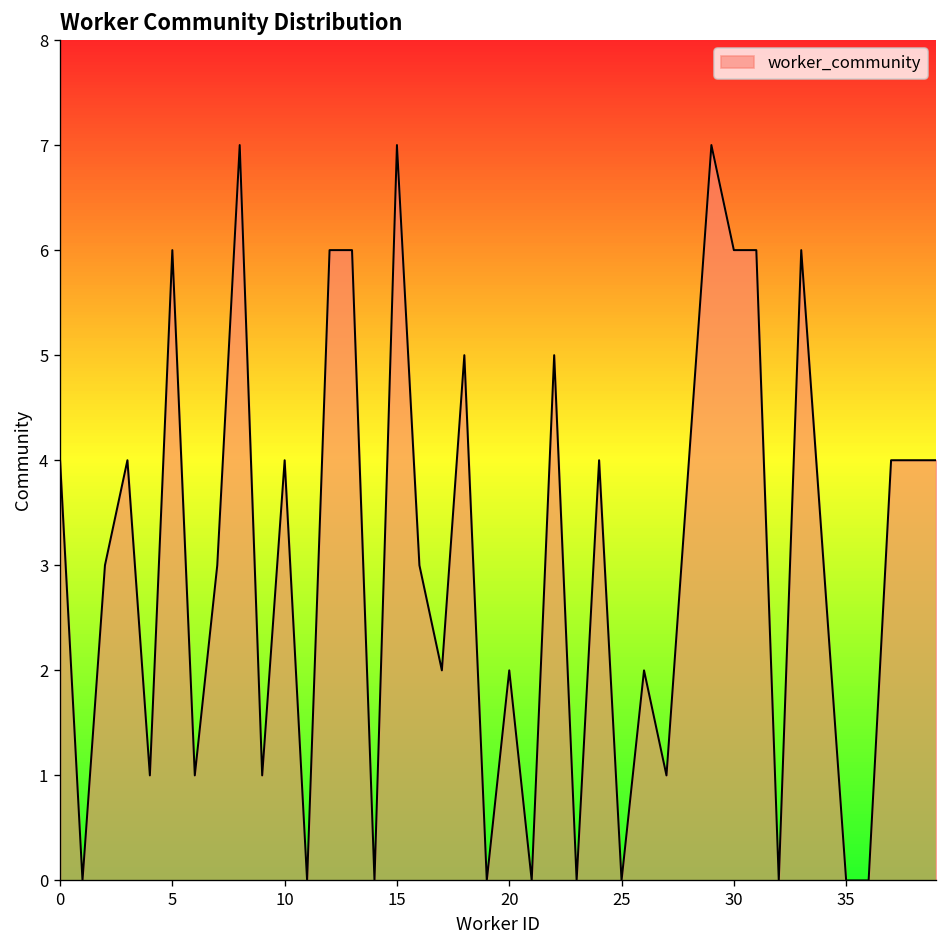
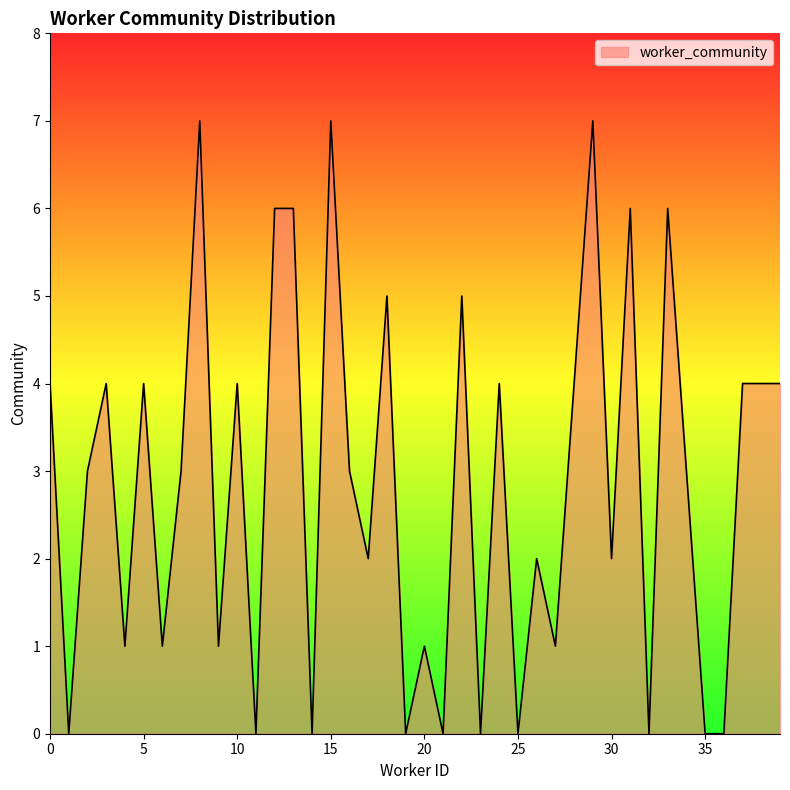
5: 6 -> 4
20: 2 -> 1
30: 6 -> 2
